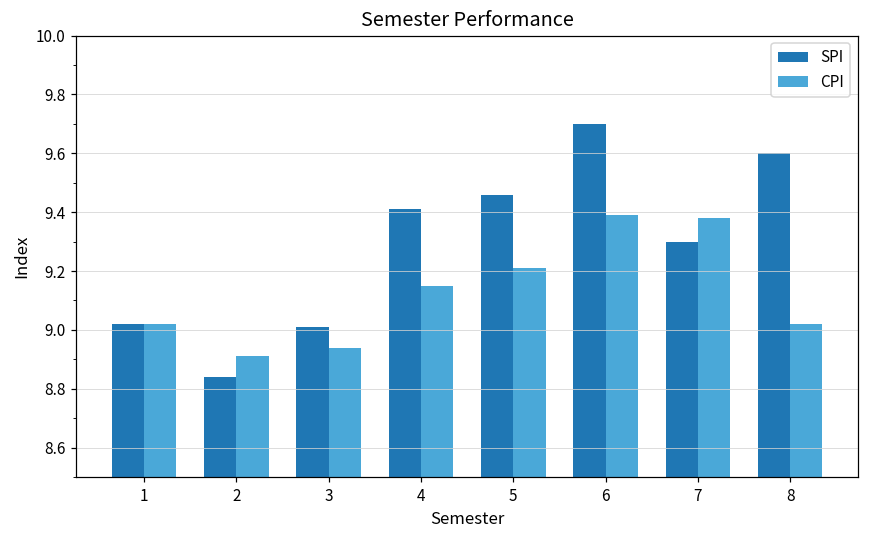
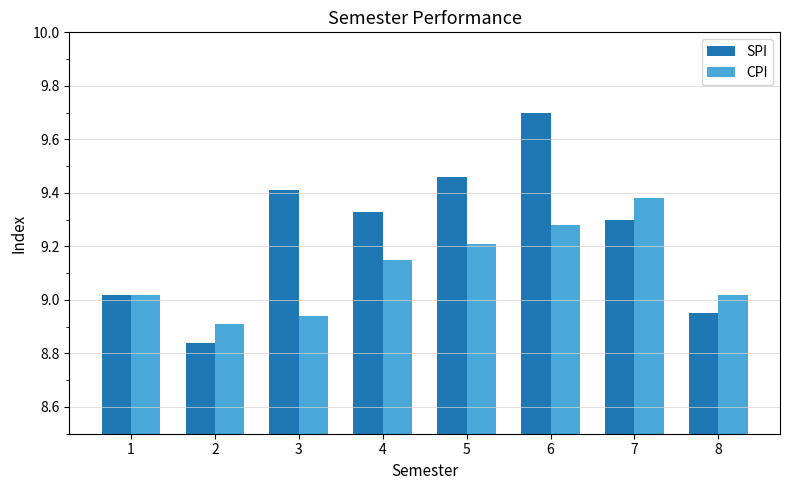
SPI, 3: 9.01 -> 9.41
SPI, 4: 9.41 -> 9.33
CPI, 6: 9.39 -> 9.28
SPI, 8: 9.60 -> 8.95
